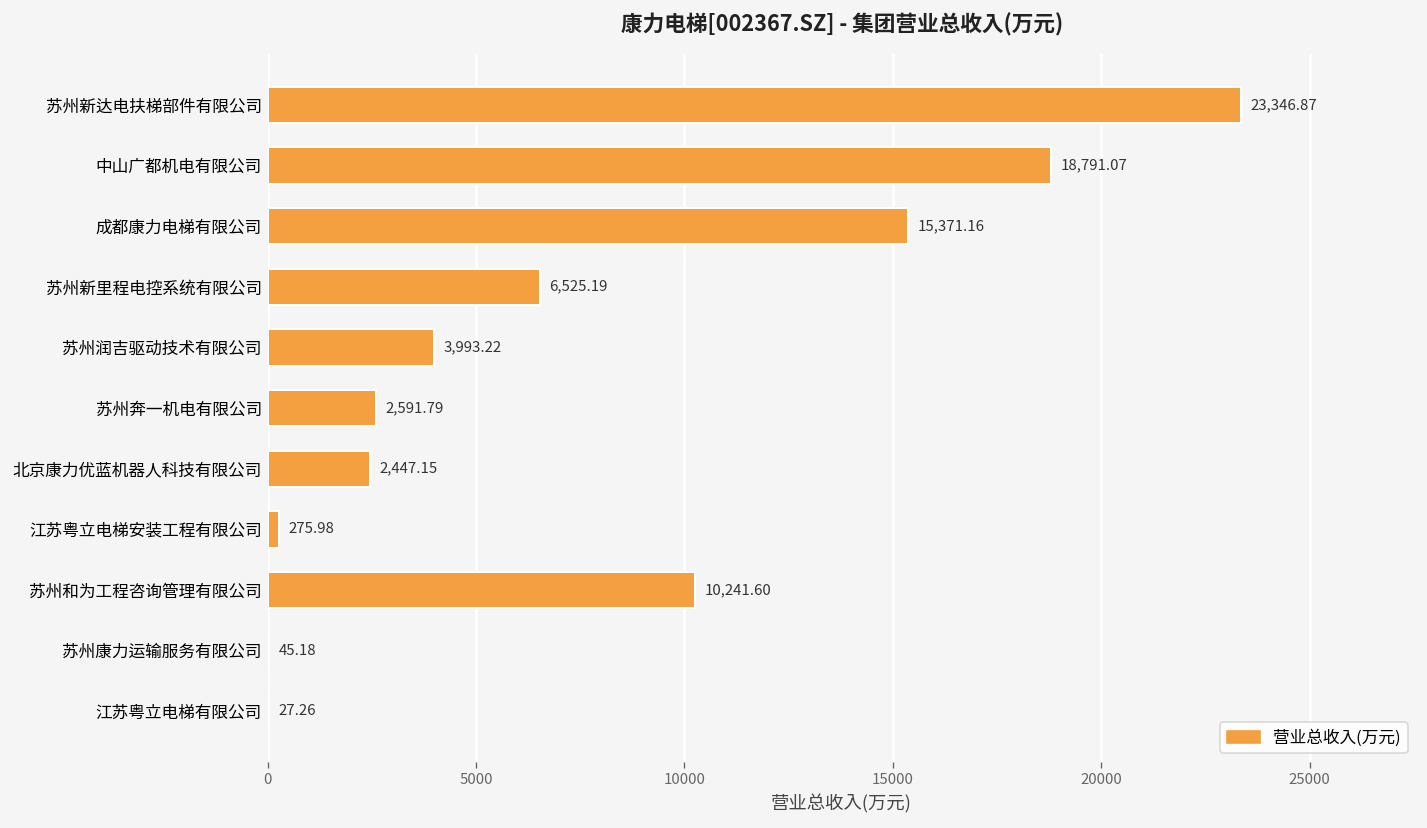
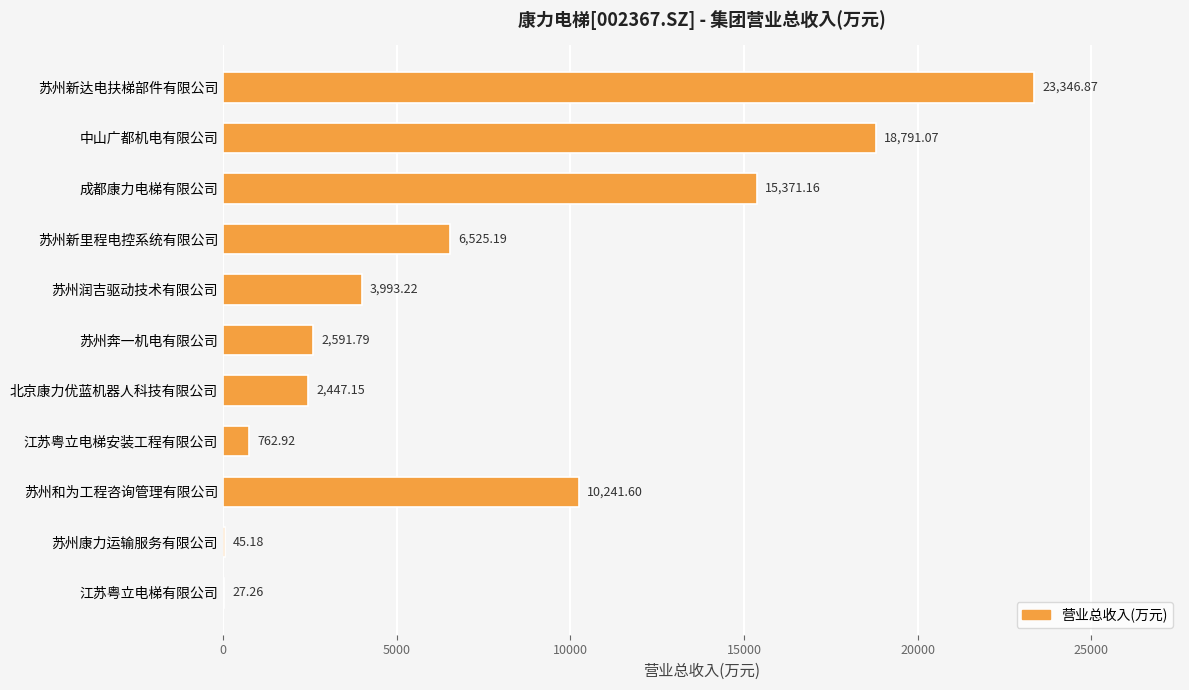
江苏粤立电梯安装工程有限公司: 275.98 -> 762.92
